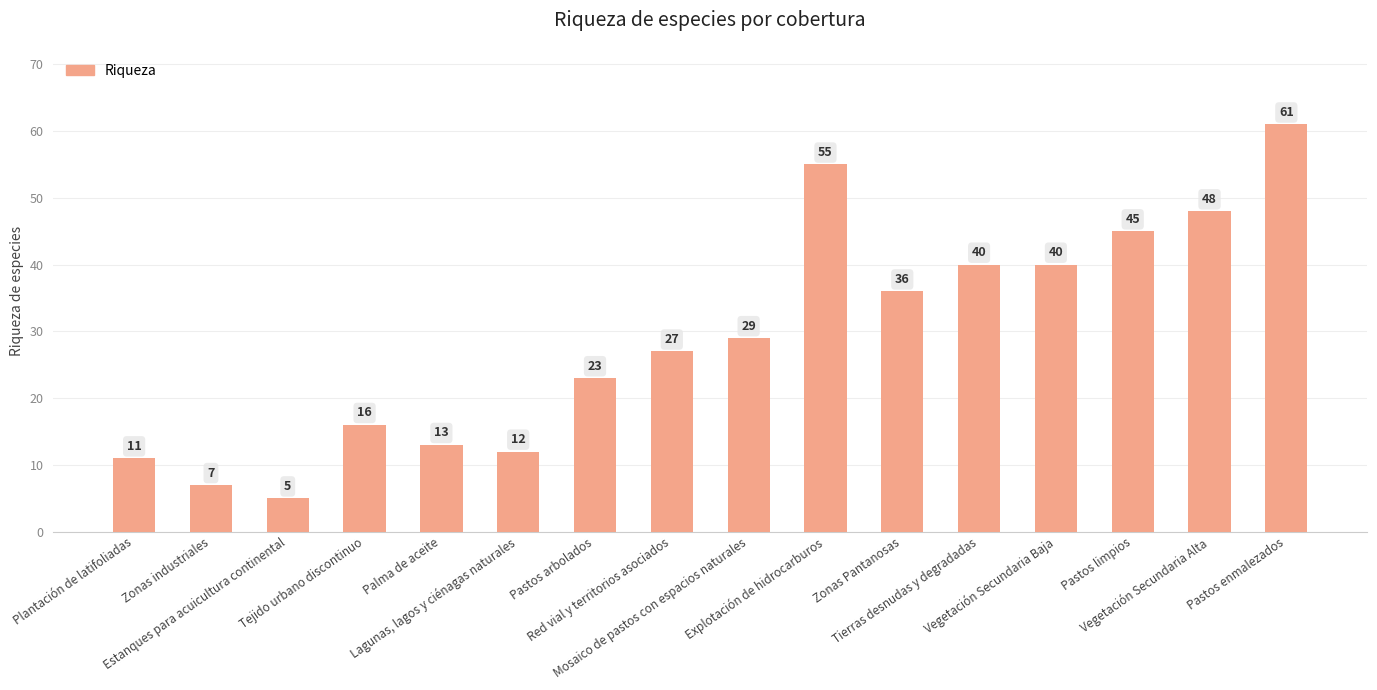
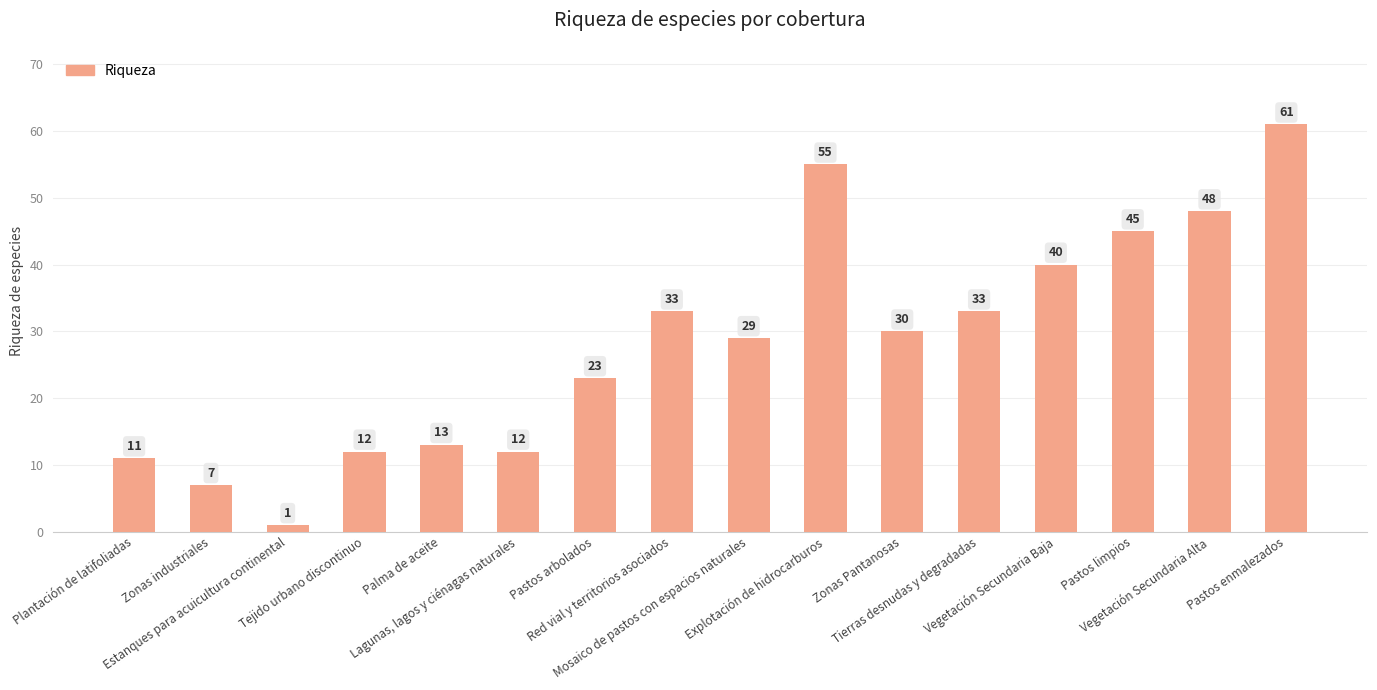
Estanques para acuicultura continental: 5 -> 1
Tejido urbano discontinuo: 16 -> 12
Red vial y territorios asociados: 27 -> 33
Zonas Pantanosas: 36 -> 30
Tierras desnudas y degradadas: 40 -> 33
